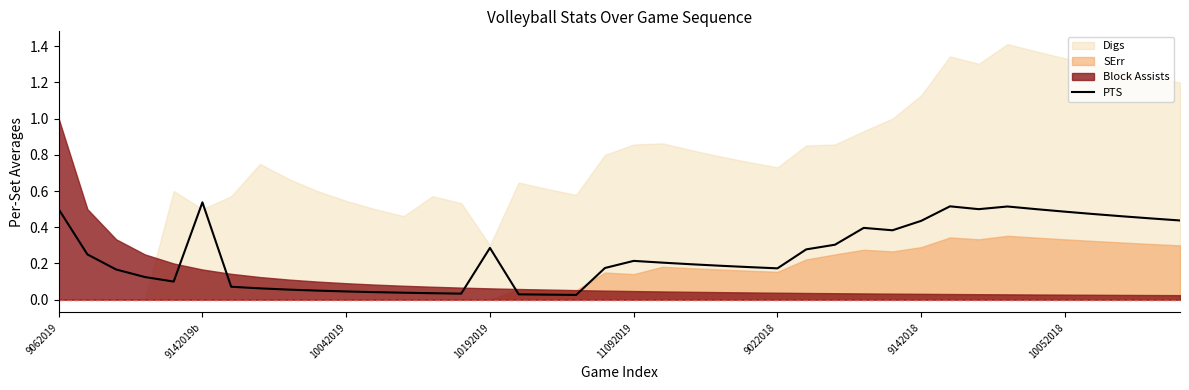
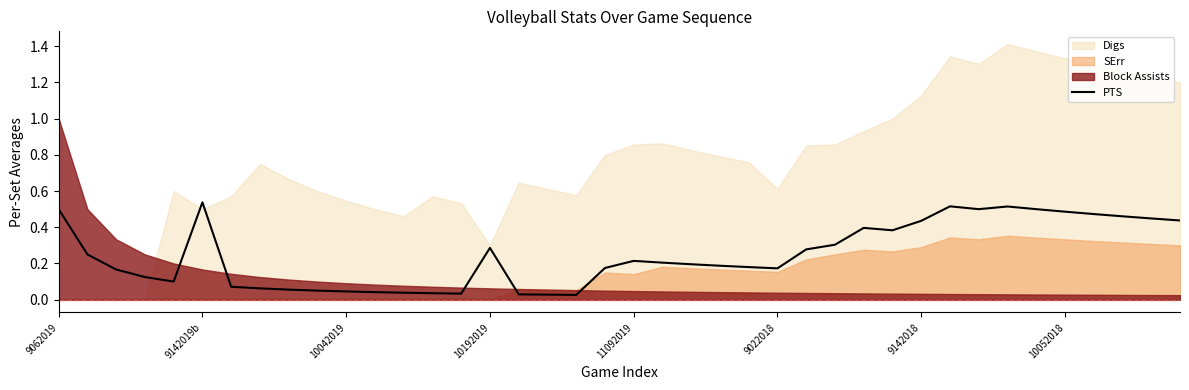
Digs, 9022018: 0.73 -> 0.61
